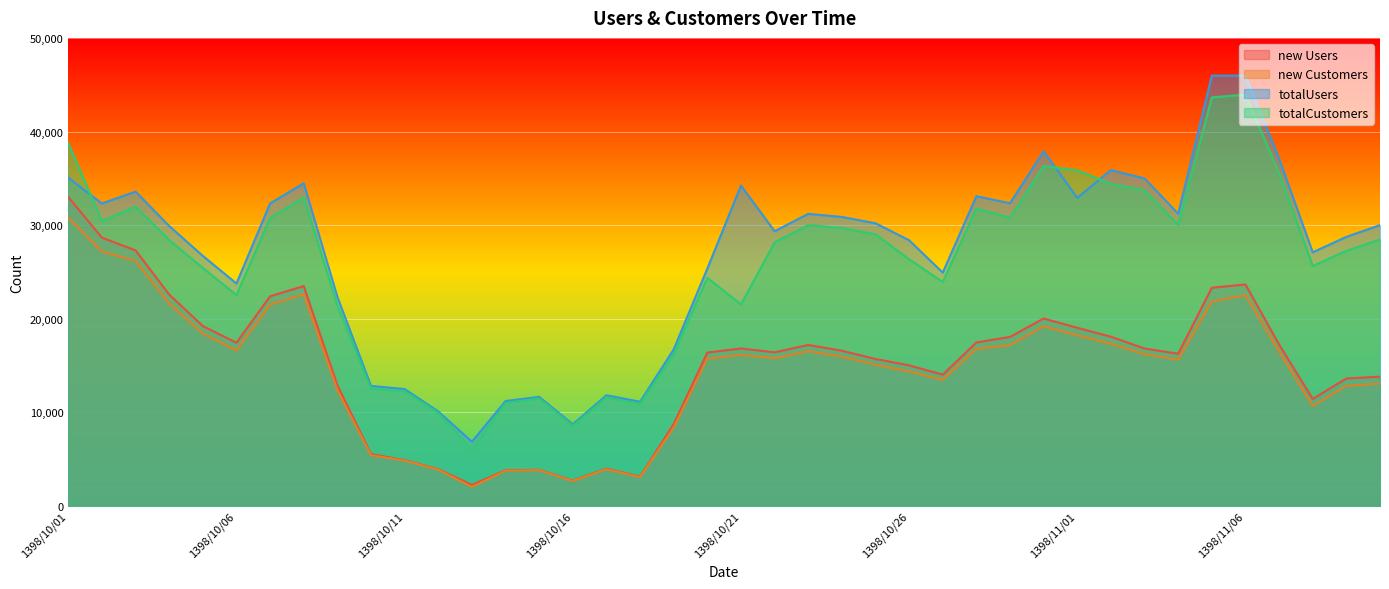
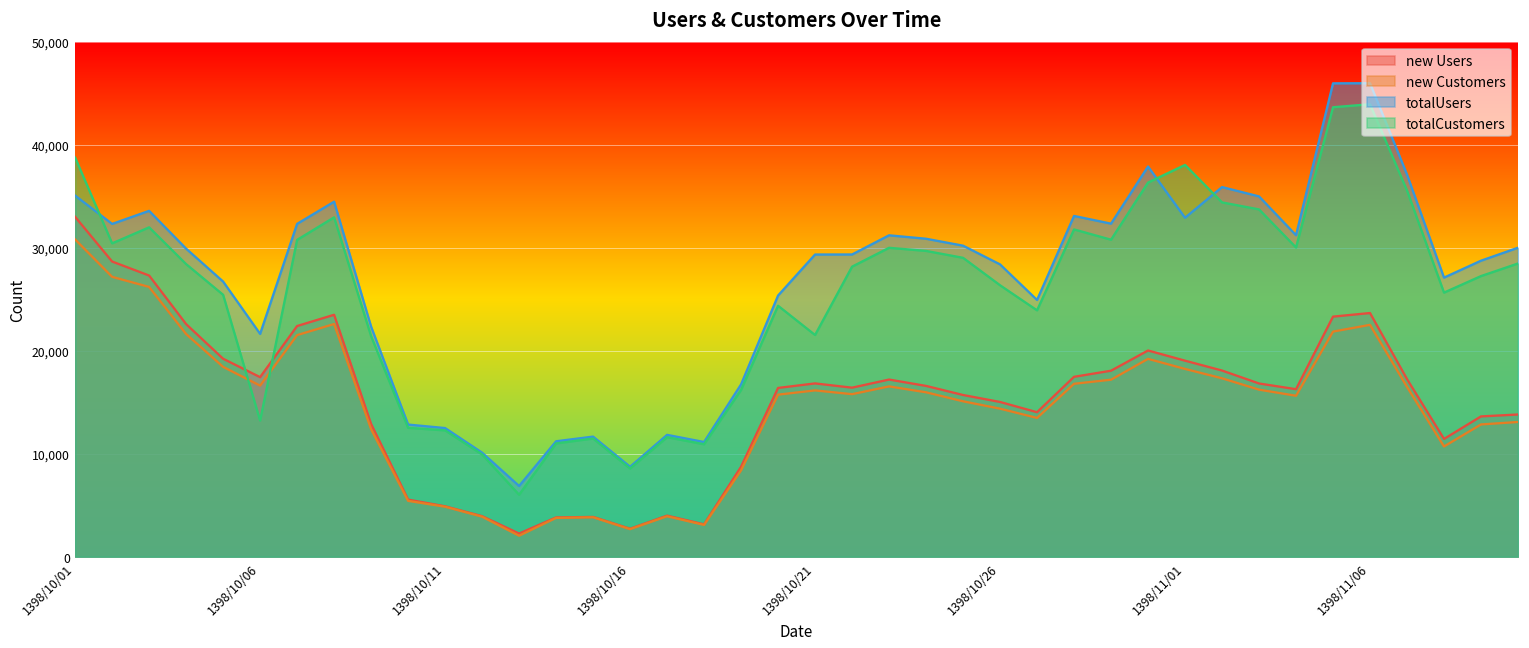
totalUsers, 1398/10/06: 24,000 -> 22,000
totalCustomers, 1398/10/06: 23,000 -> 13,000
totalUsers, 1398/10/21: 34,000 -> 29,000
totalCustomers, 1398/11/01: 36,000 -> 38,000
